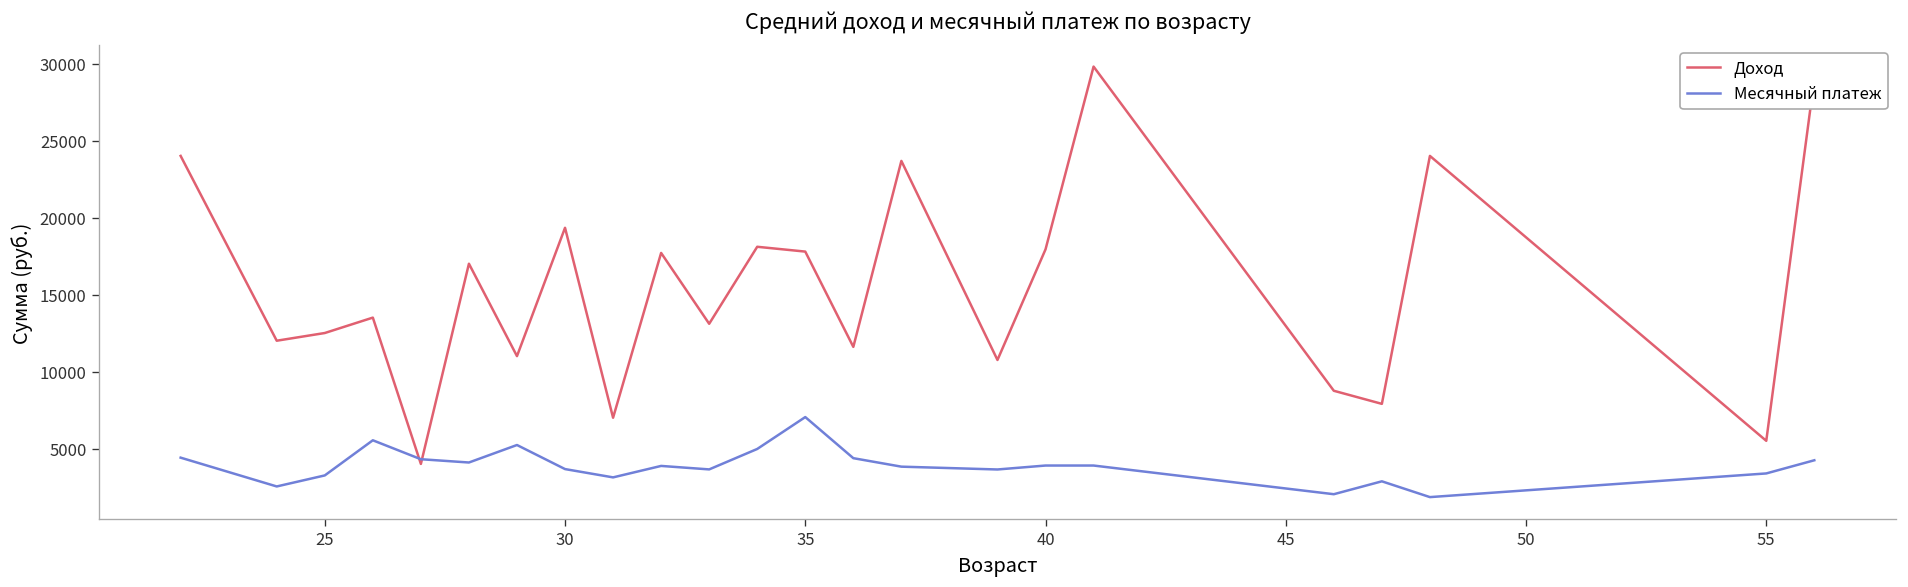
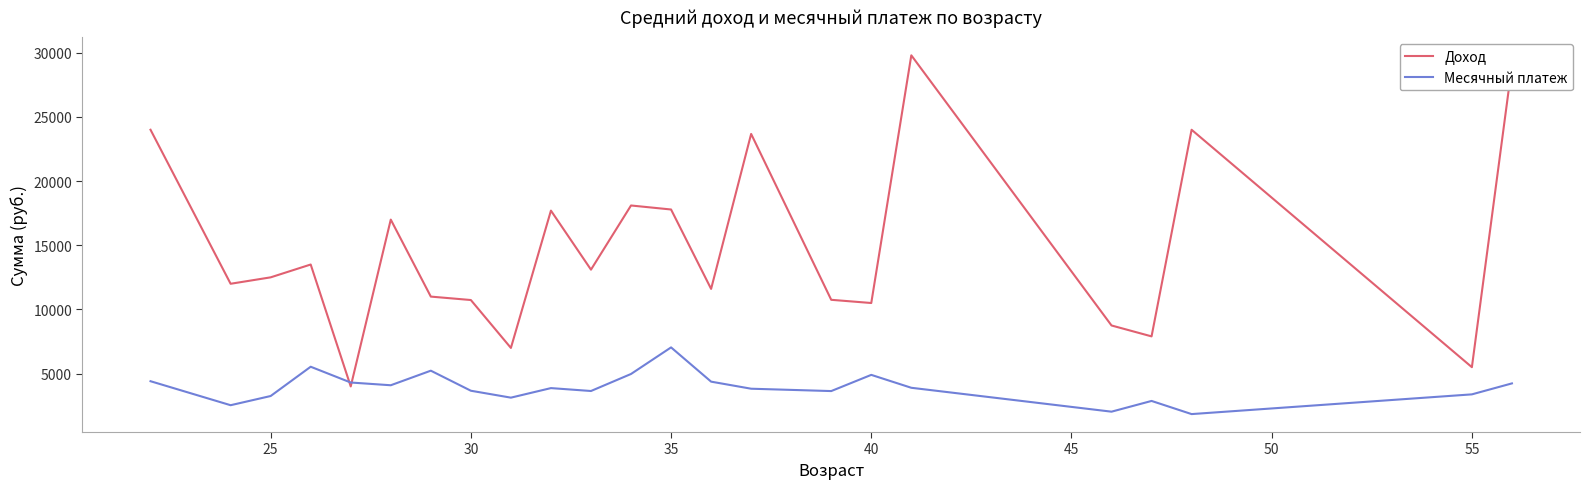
Доход, 30: 19300 -> 10700
Доход, 40: 17900 -> 10500
Месячный платеж, 40: 3900 -> 4900
